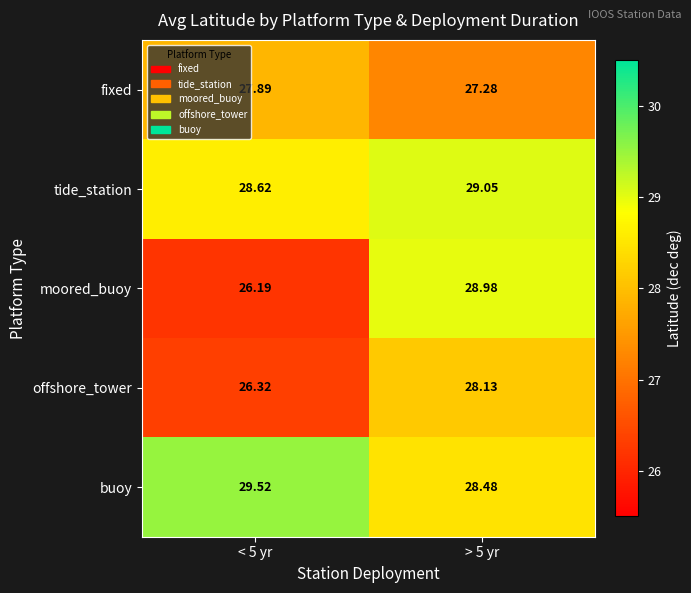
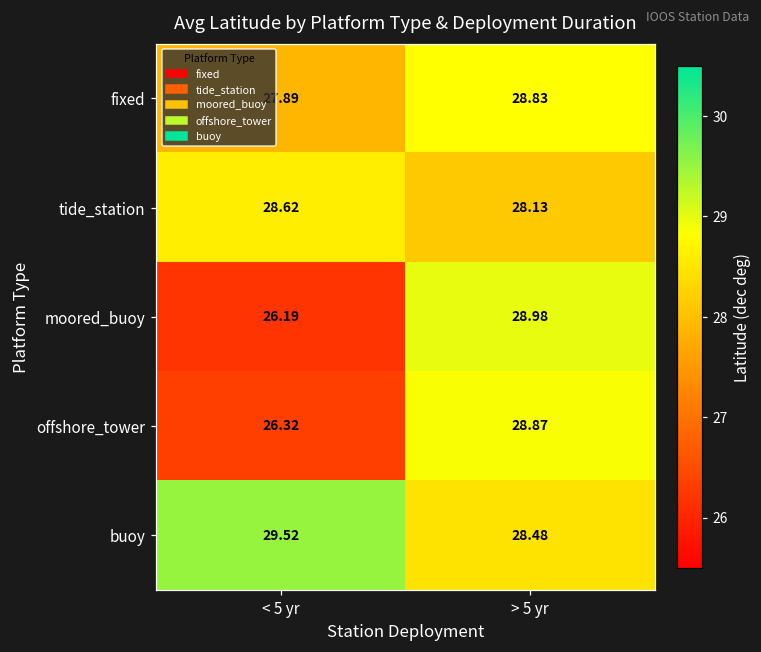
fixed, > 5 yr: 27.28 -> 28.83
tide_station, > 5 yr: 29.05 -> 28.13
offshore_tower, > 5 yr: 28.13 -> 28.87
